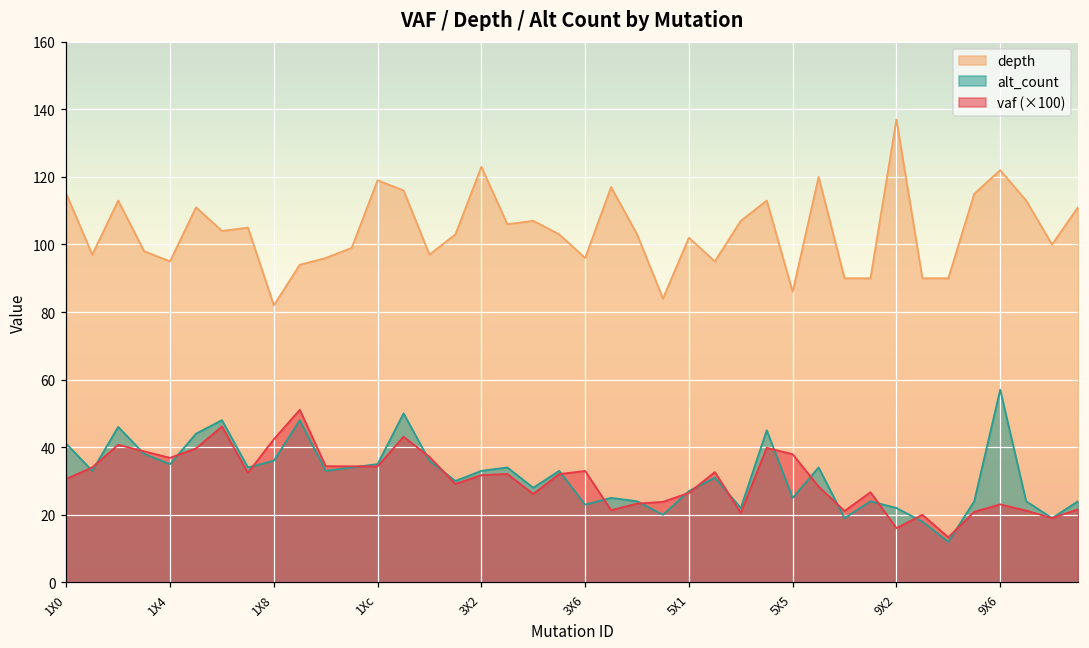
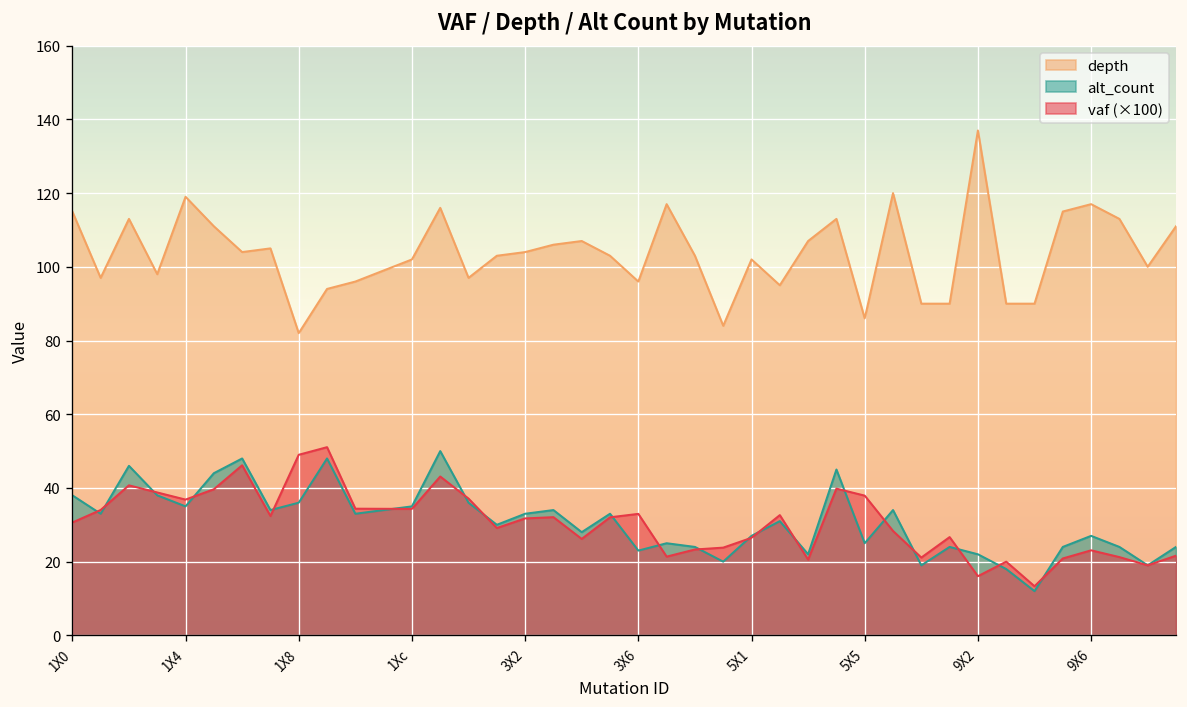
alt_count, 1X0: 41 -> 38
depth, 1X4: 95 -> 119
vaf (×100), 1X8: 42 -> 49
depth, 1Xc: 119 -> 102
depth, 3X2: 123 -> 104
depth, 9X6: 122 -> 117
alt_count, 9X6: 57 -> 27
